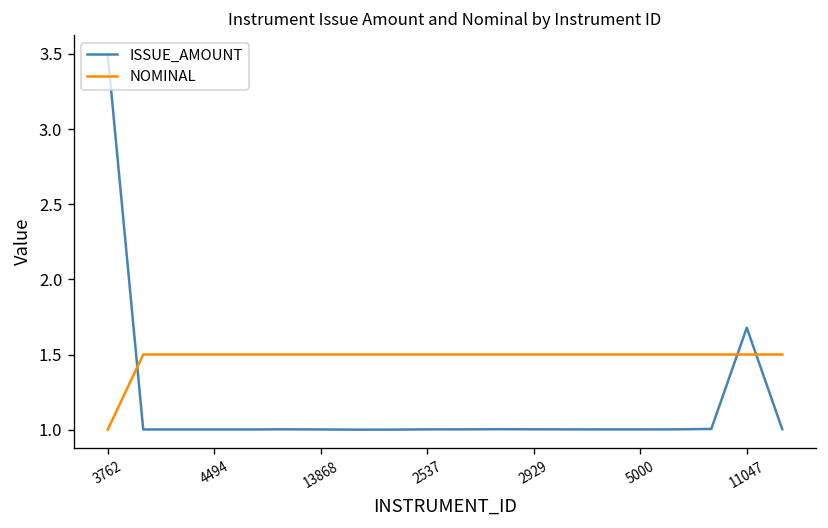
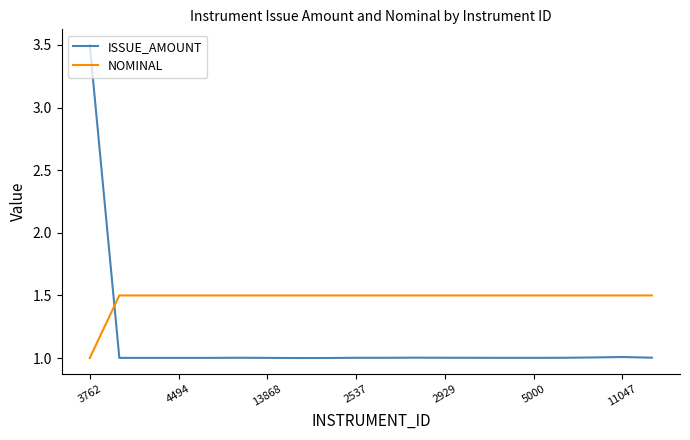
ISSUE_AMOUNT, 11047: 1.68 -> 1.01
